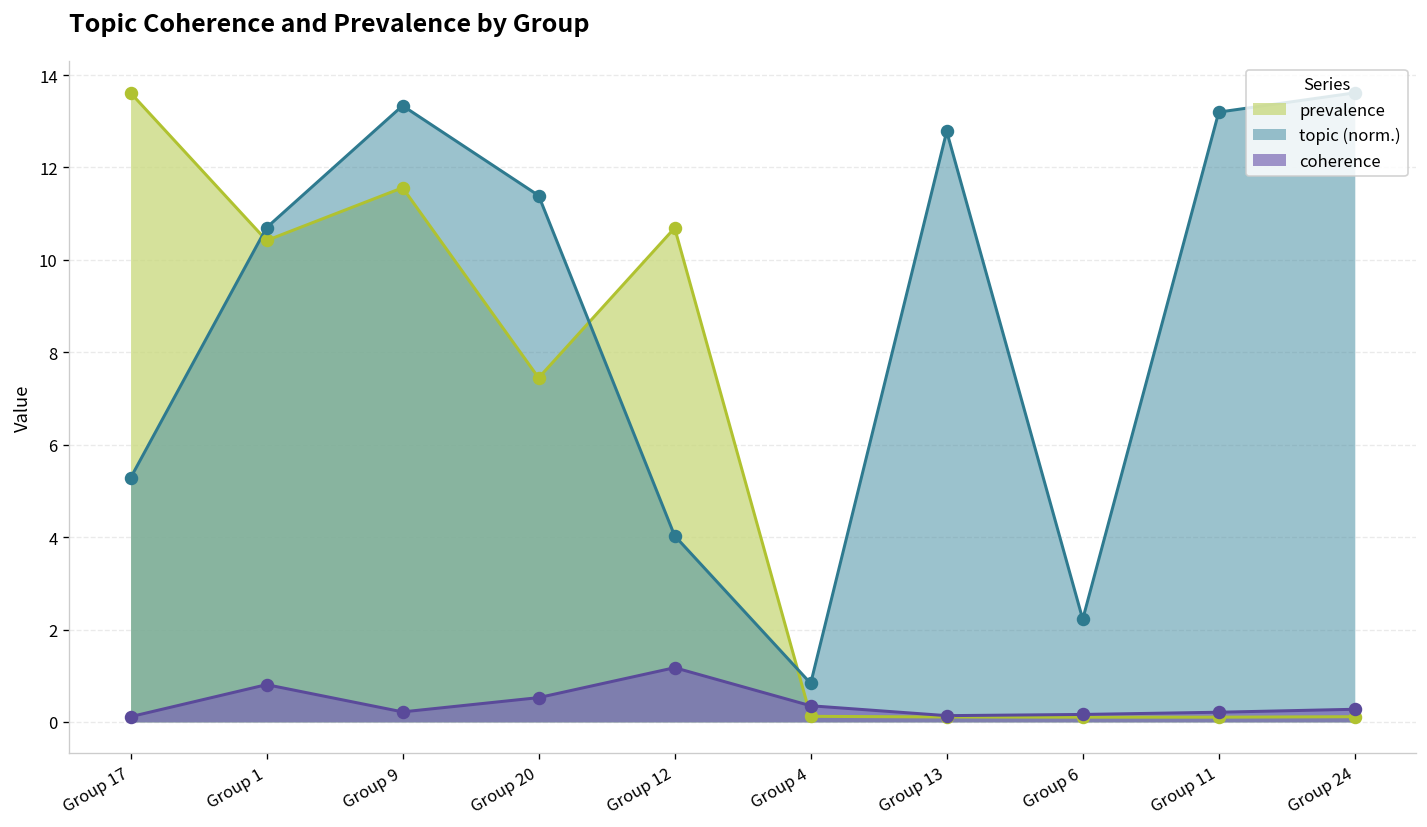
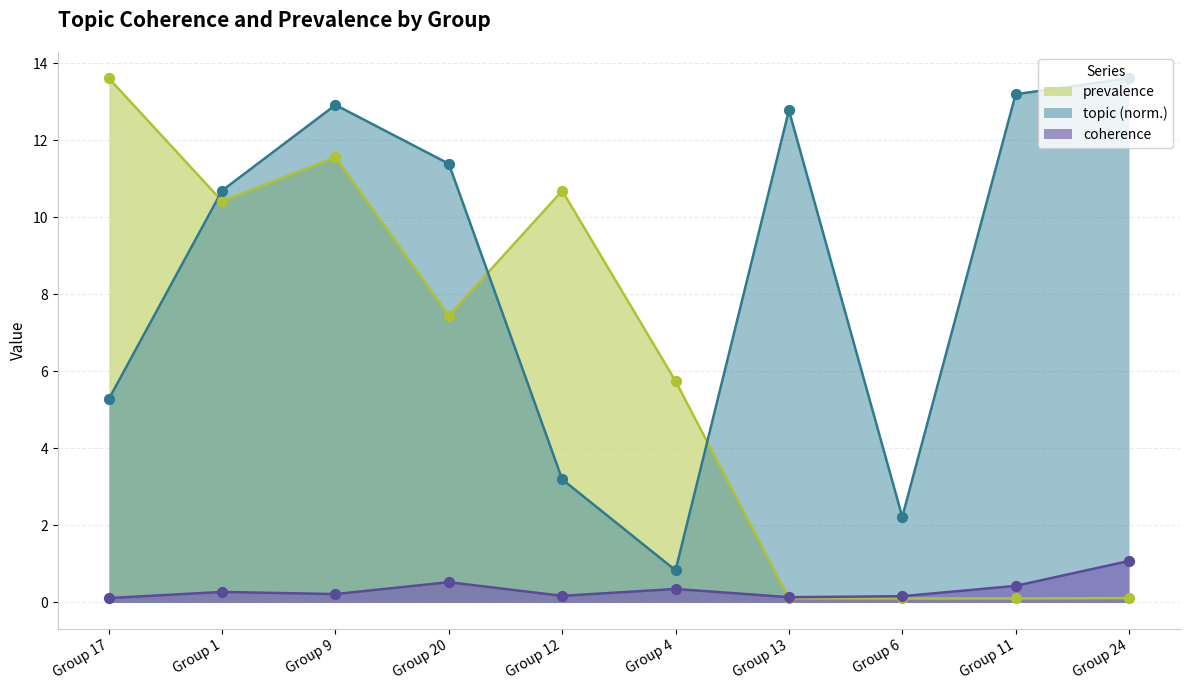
coherence, Group 1: 0.8 -> 0.3
topic (norm.), Group 9: 13.3 -> 12.9
topic (norm.), Group 12: 4.0 -> 3.2
coherence, Group 12: 1.2 -> 0.2
prevalence, Group 4: 0.1 -> 5.7
coherence, Group 11: 0.2 -> 0.4
coherence, Group 24: 0.3 -> 1.1
